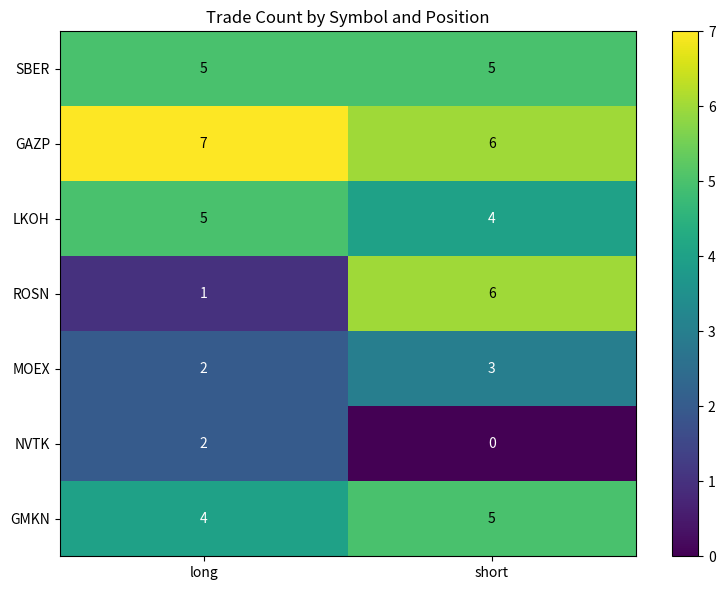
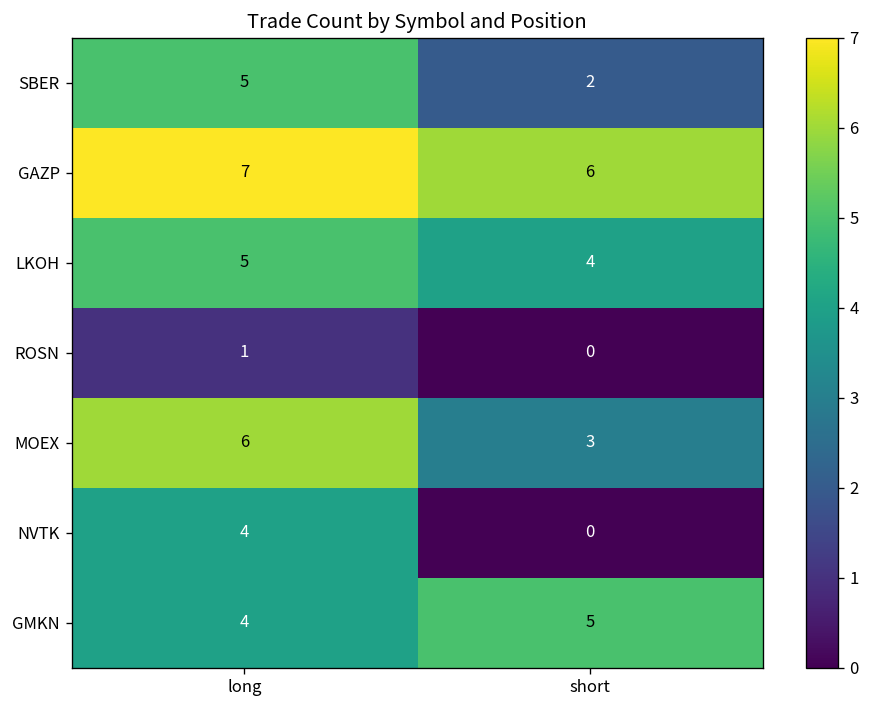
SBER, short: 5 -> 2
ROSN, short: 6 -> 0
MOEX, long: 2 -> 6
NVTK, long: 2 -> 4
